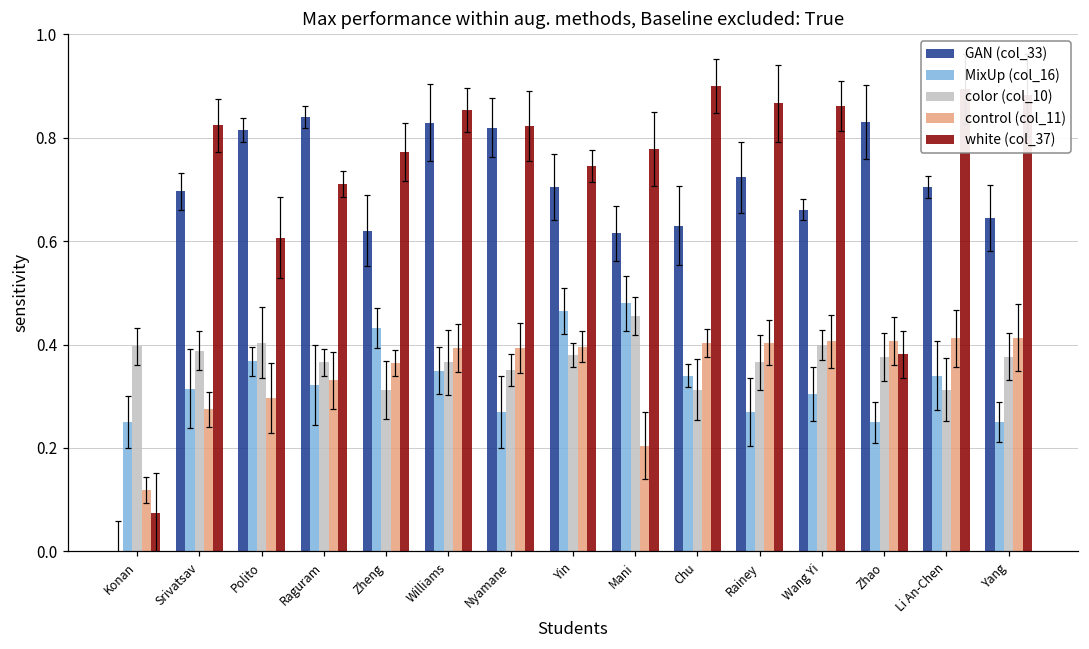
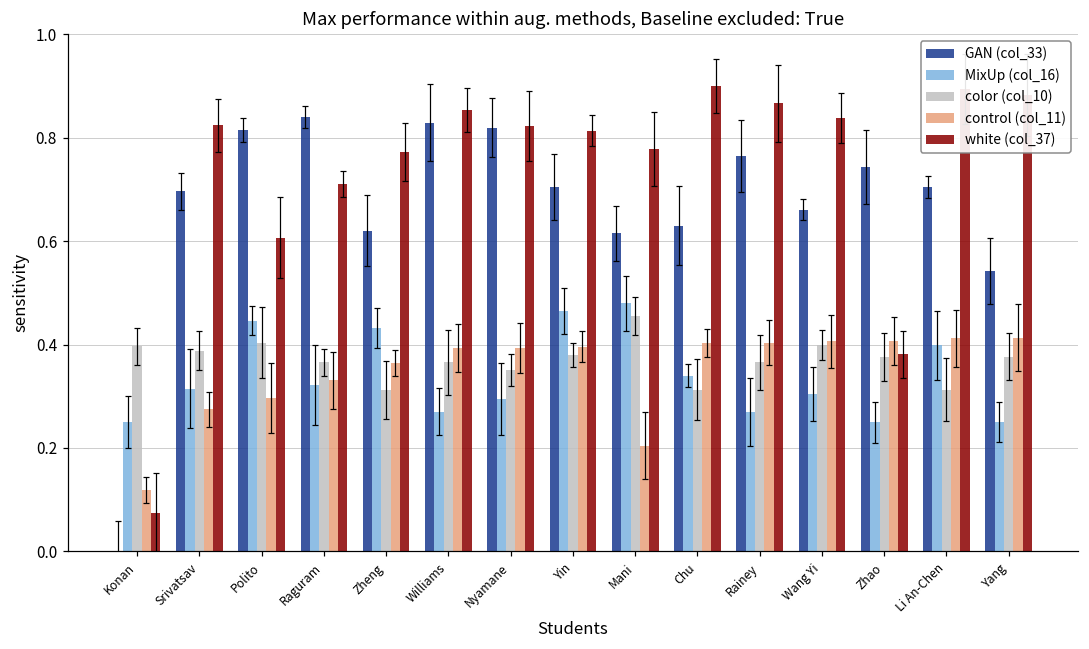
MixUp (col_16), Polito: 0.37 -> 0.45
MixUp (col_16), Williams: 0.35 -> 0.27
MixUp (col_16), Nyamane: 0.27 -> 0.30
white (col_37), Yin: 0.75 -> 0.81
GAN (col_33), Rainey: 0.72 -> 0.77
white (col_37), Wang Yi: 0.86 -> 0.84
GAN (col_33), Zhao: 0.83 -> 0.74
MixUp (col_16), Li An-Chen: 0.34 -> 0.40
GAN (col_33), Yang: 0.65 -> 0.54
